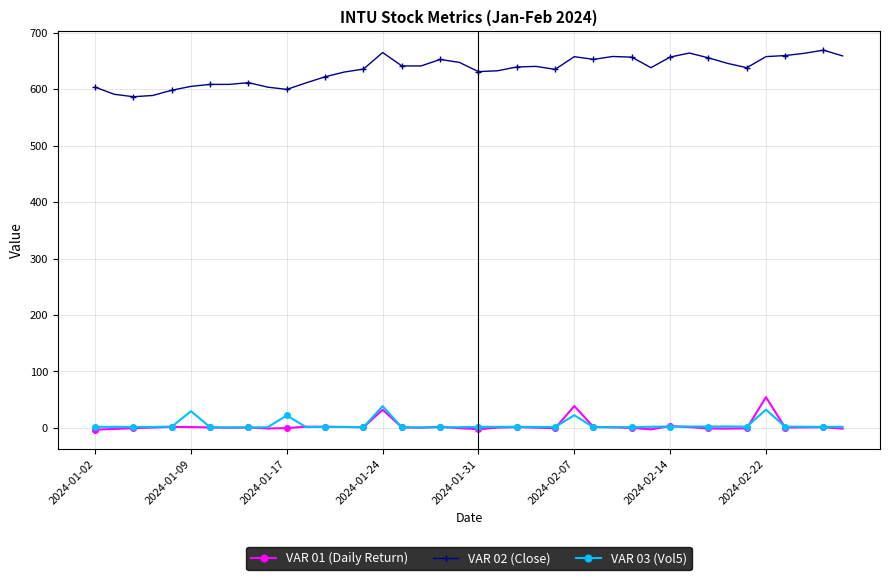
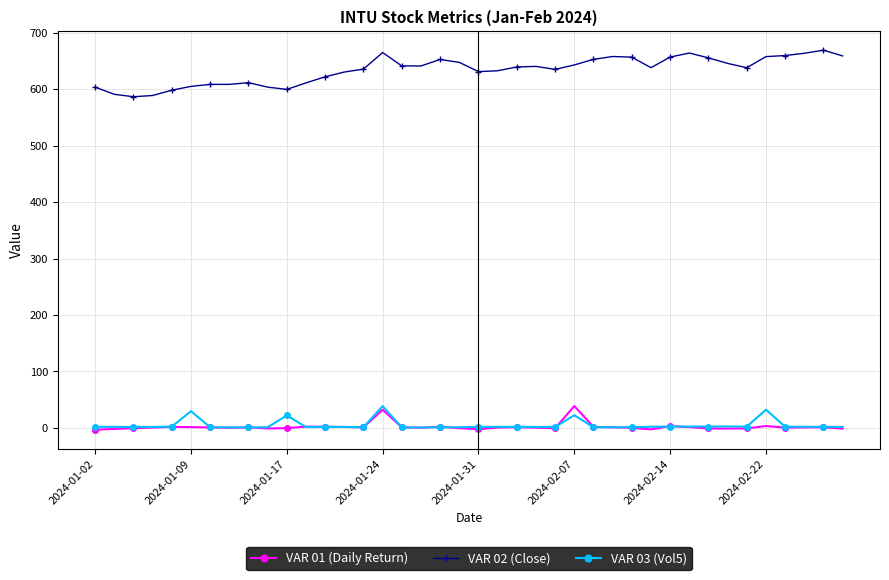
VAR 02 (Close), 2024-02-07: 660 -> 640
VAR 01 (Daily Return), 2024-02-22: 50 -> 0
